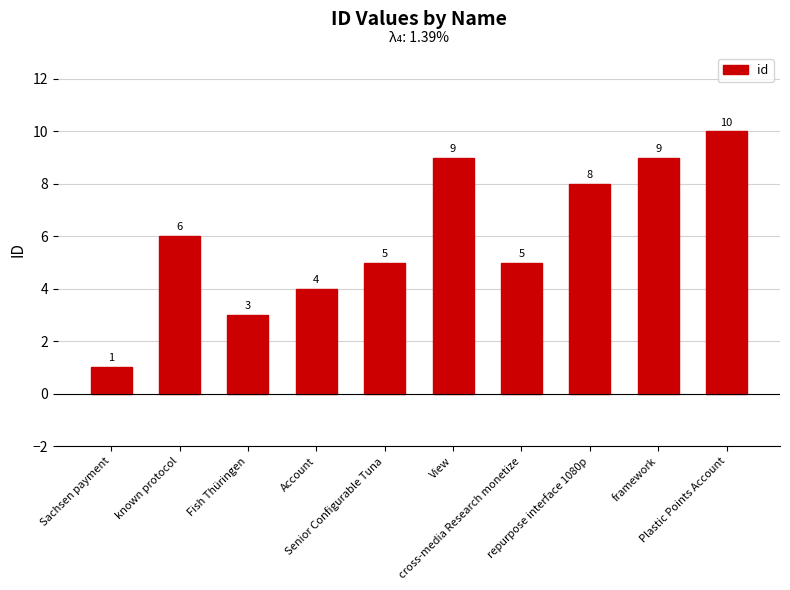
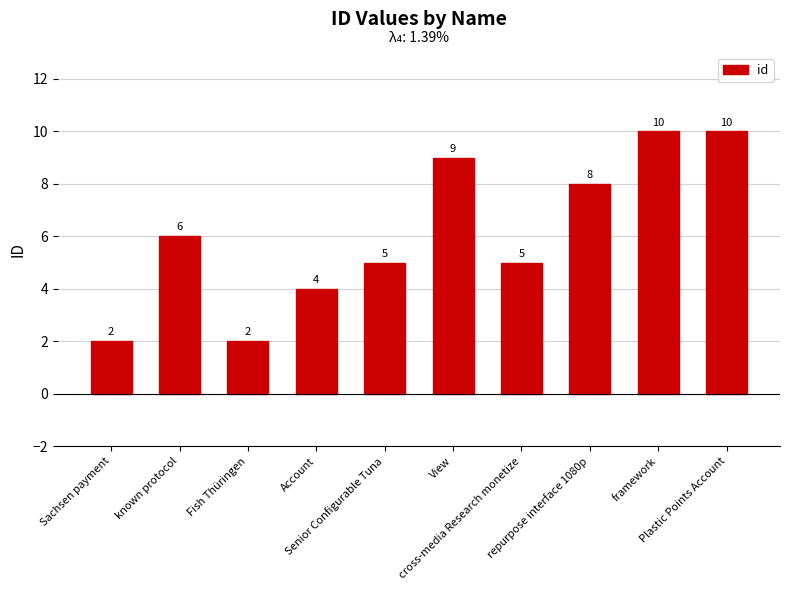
Sachsen payment: 1 -> 2
Fish Thüringen: 3 -> 2
framework: 9 -> 10
